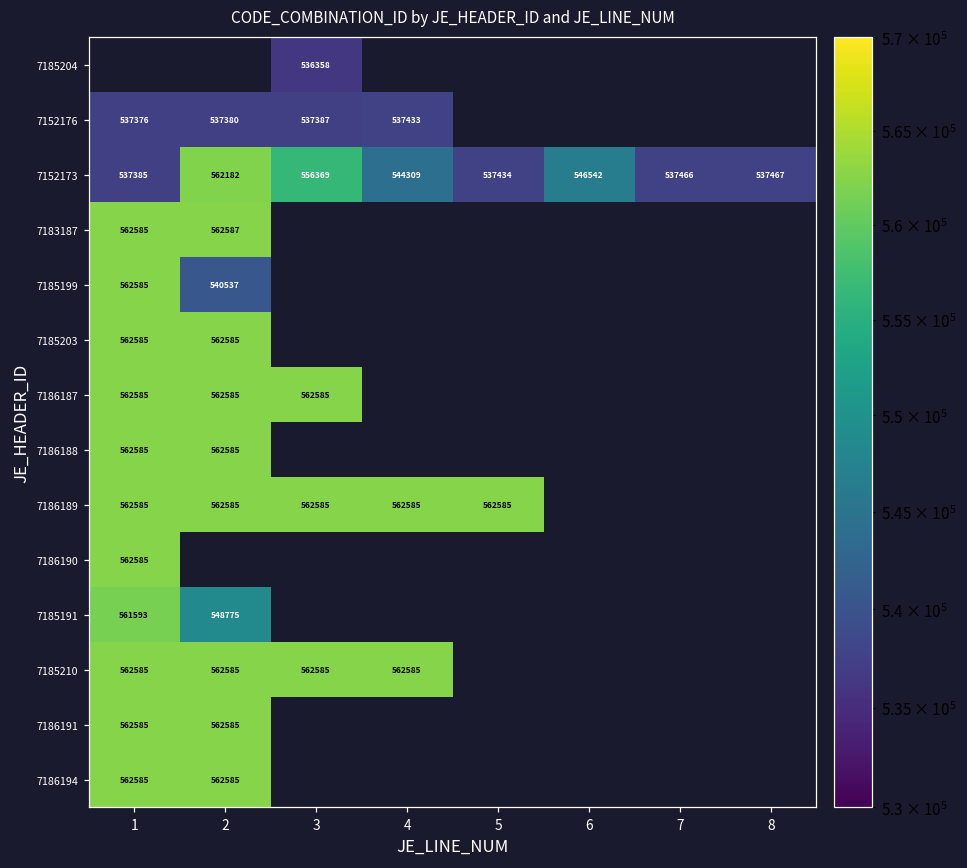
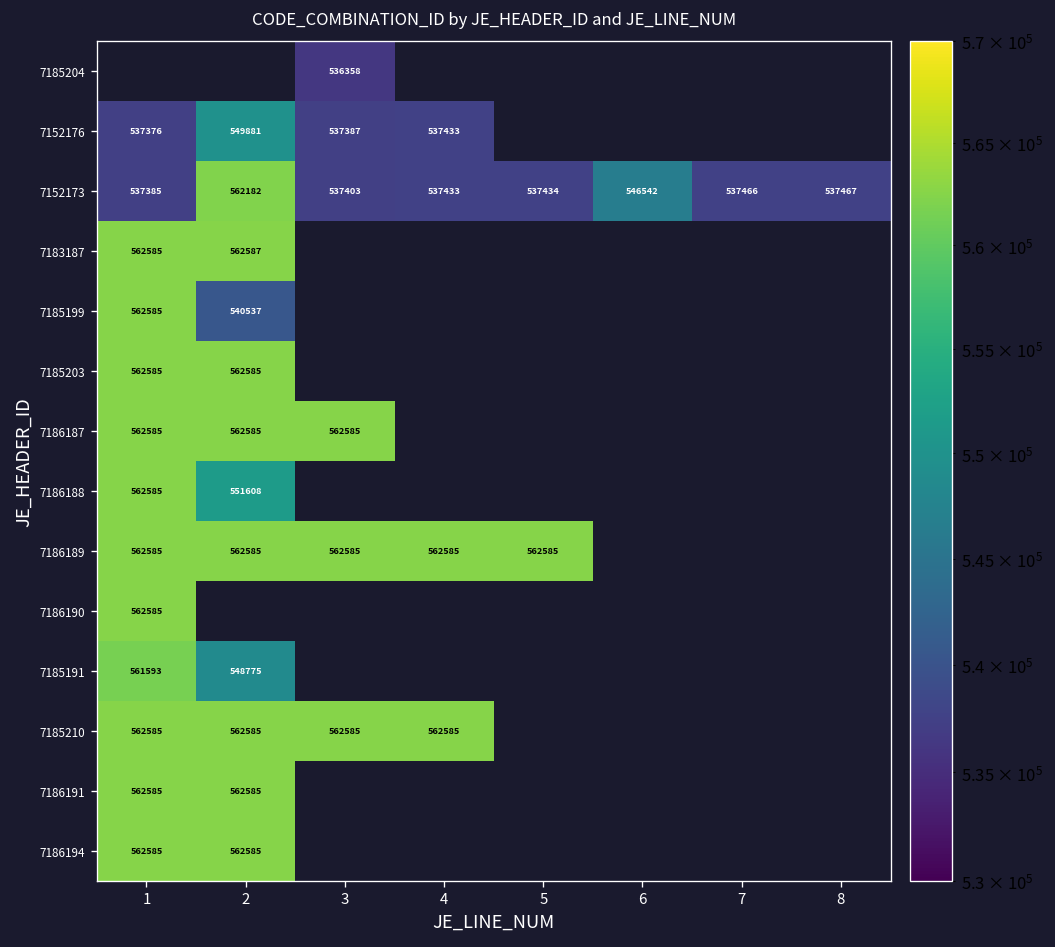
7152176, 2: 537380 -> 549881
7152173, 3: 556369 -> 537403
7152173, 4: 544309 -> 537433
7186188, 2: 562585 -> 551608
